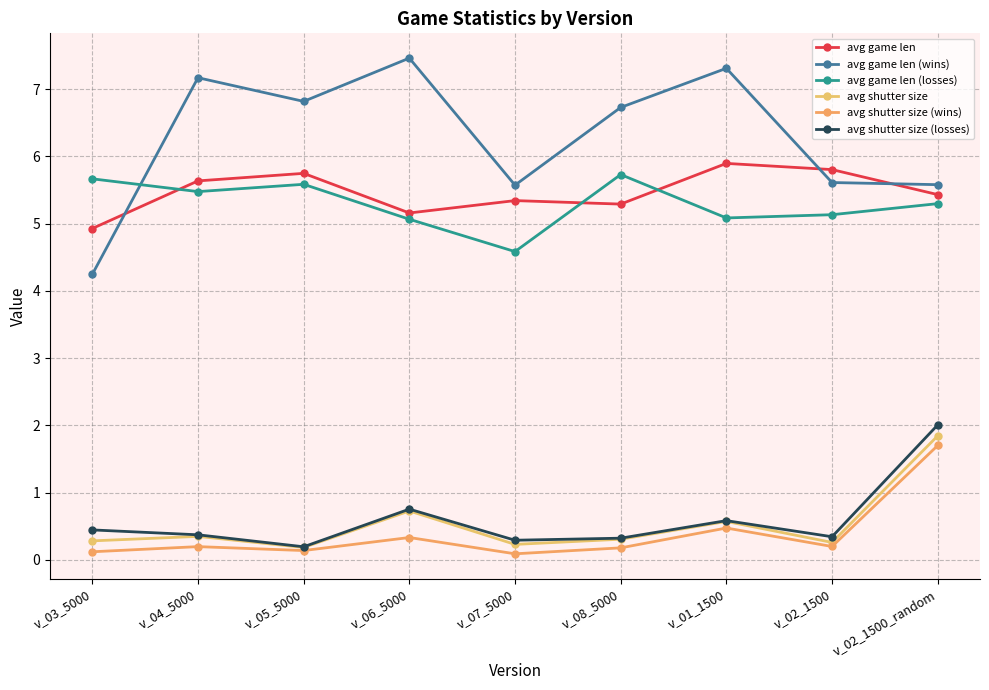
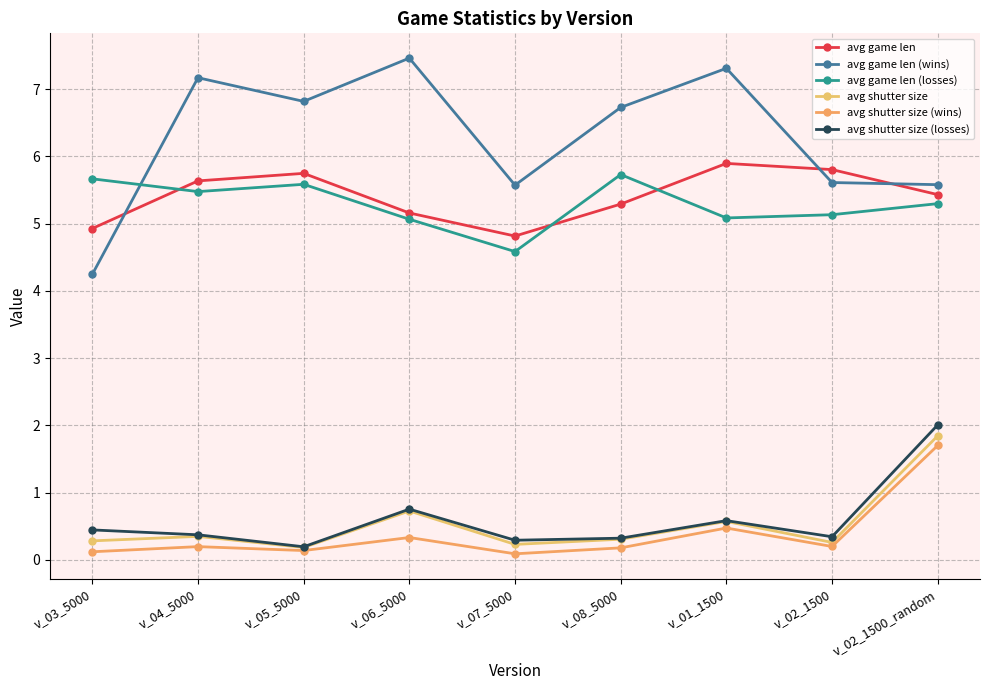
avg game len, v_07_5000: 5.3 -> 4.8
